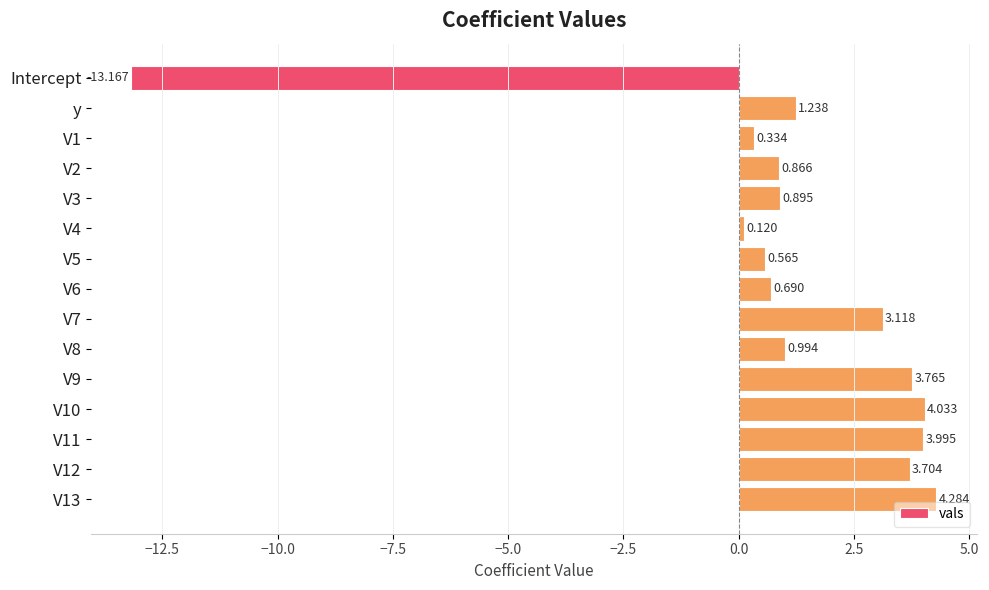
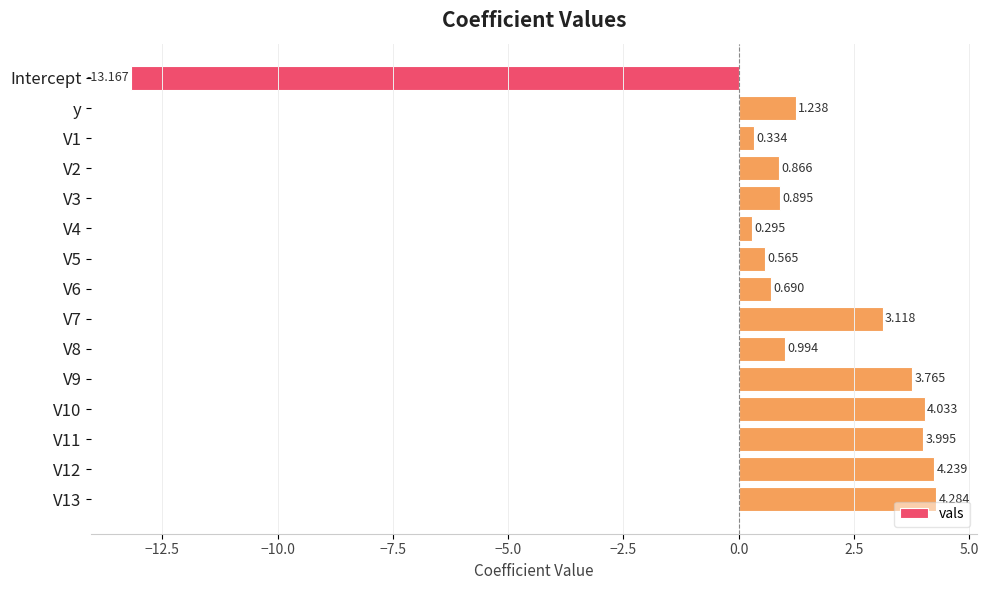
V4: 0.120 -> 0.295
V12: 3.704 -> 4.239
